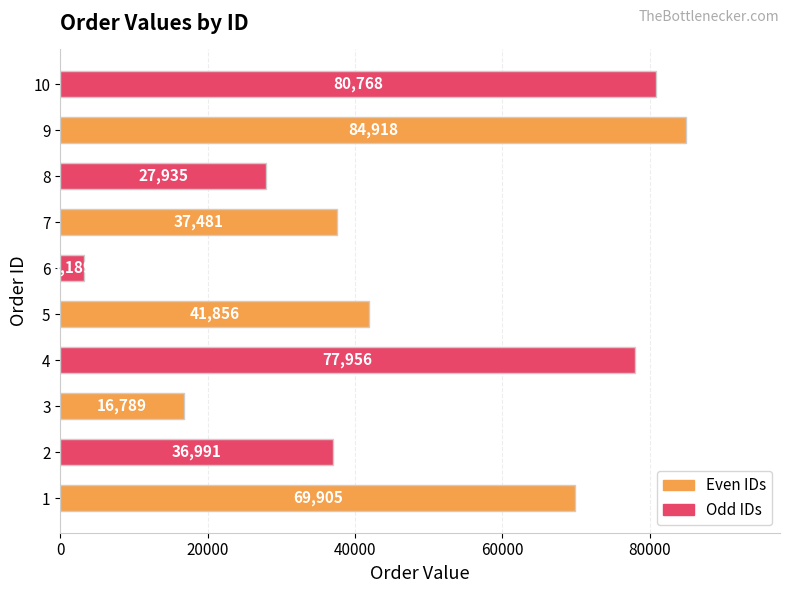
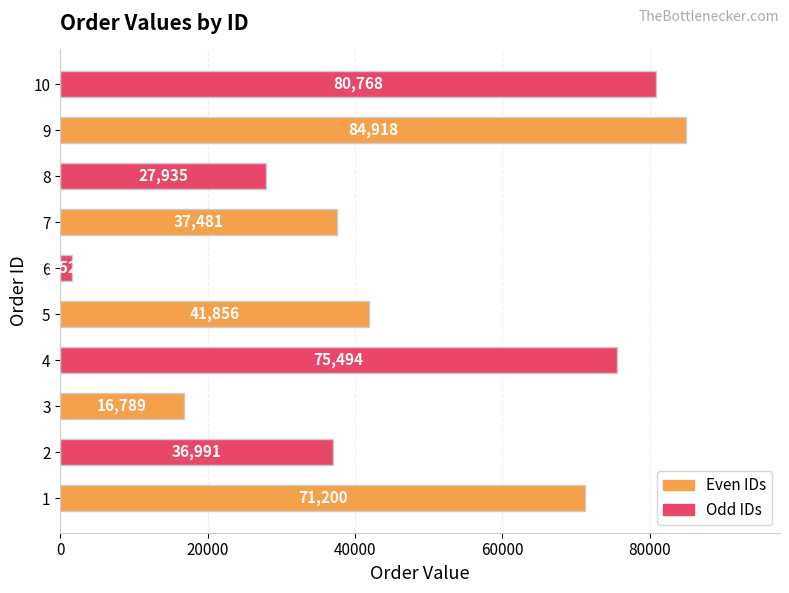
6: 3000 -> 2000
4: 77,956 -> 75,494
1: 69,905 -> 71,200
